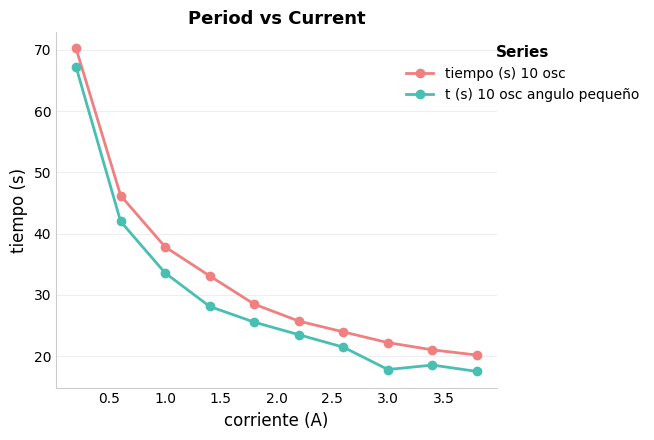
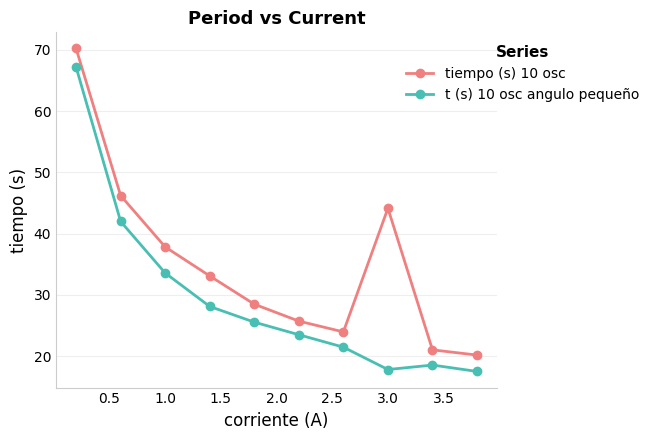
tiempo (s) 10 osc, 3.0: 22 -> 44
